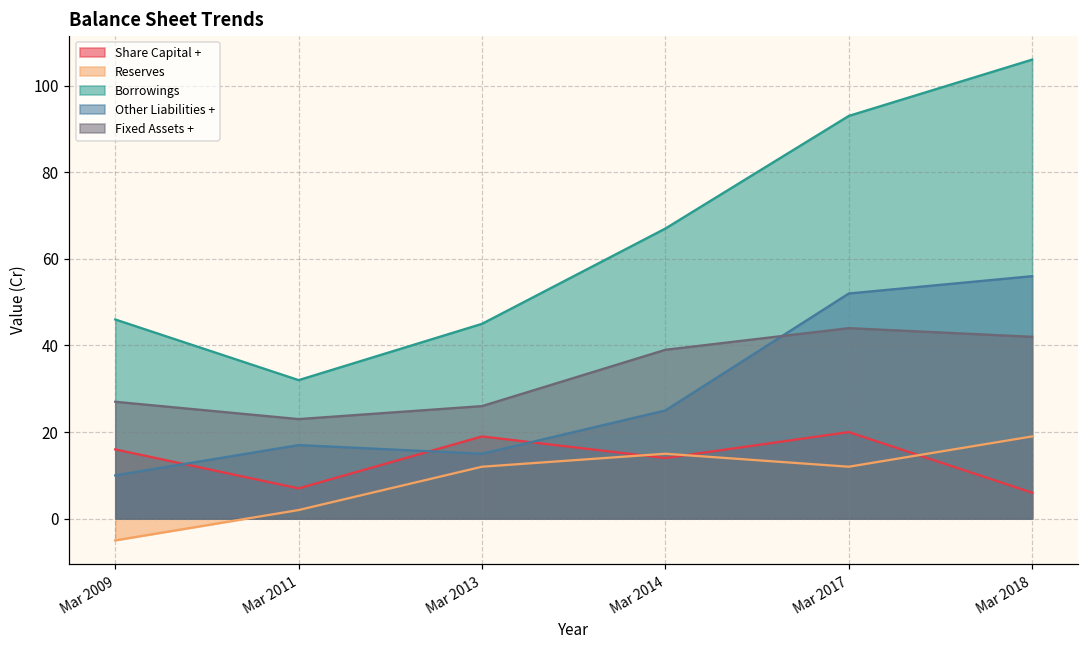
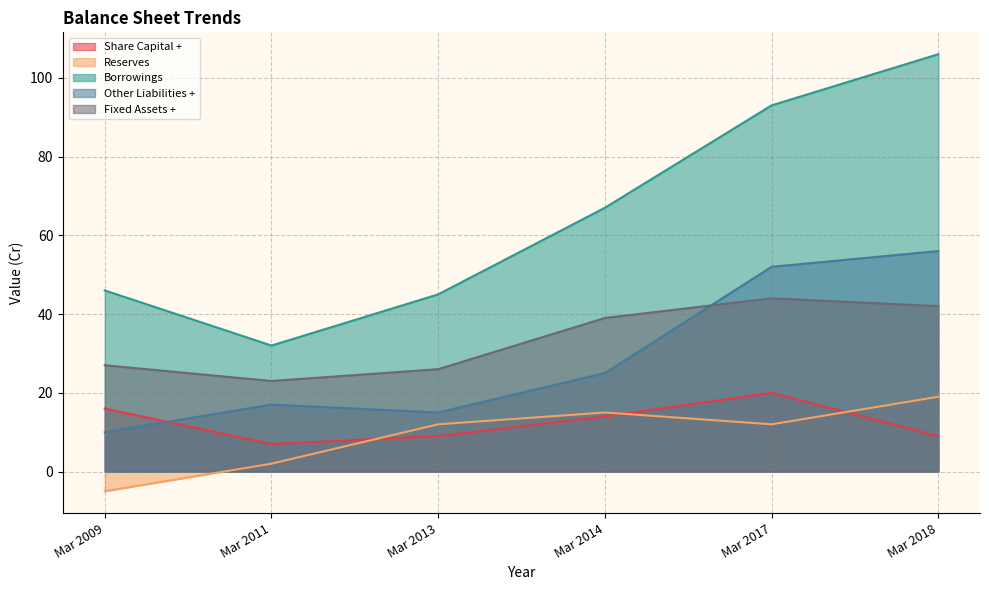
Share Capital +, Mar 2013: 19 -> 9
Share Capital +, Mar 2018: 6 -> 9
